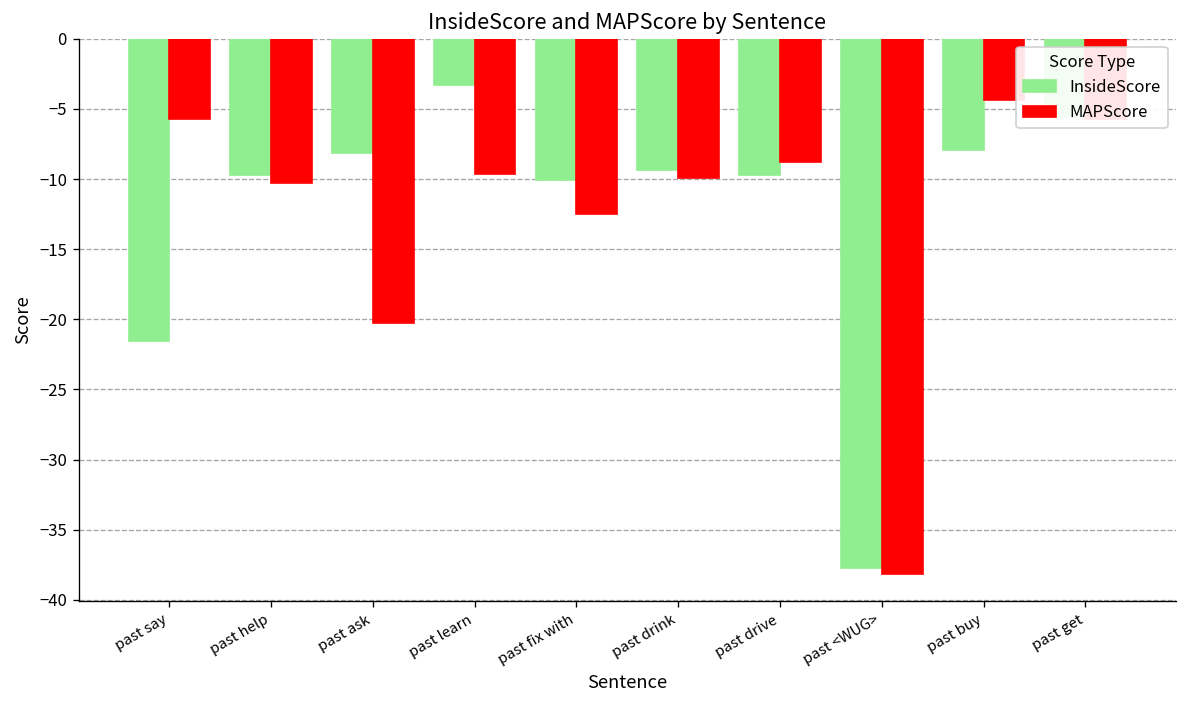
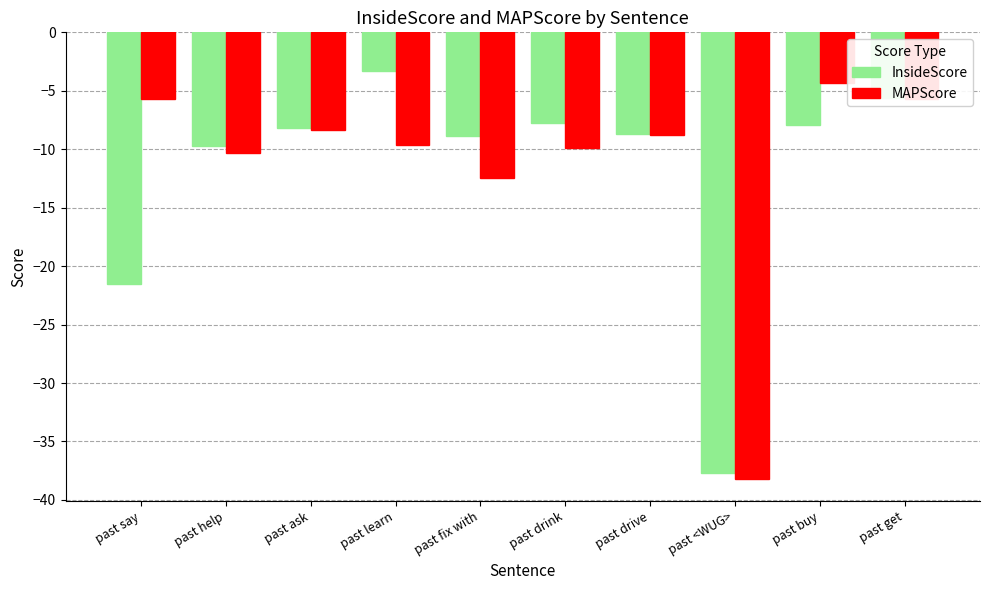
MAPScore, past ask: -20.3 -> -8.4
InsideScore, past fix with: -10.1 -> -8.8
InsideScore, past drink: -9.3 -> -7.7
InsideScore, past drive: -9.7 -> -8.7
